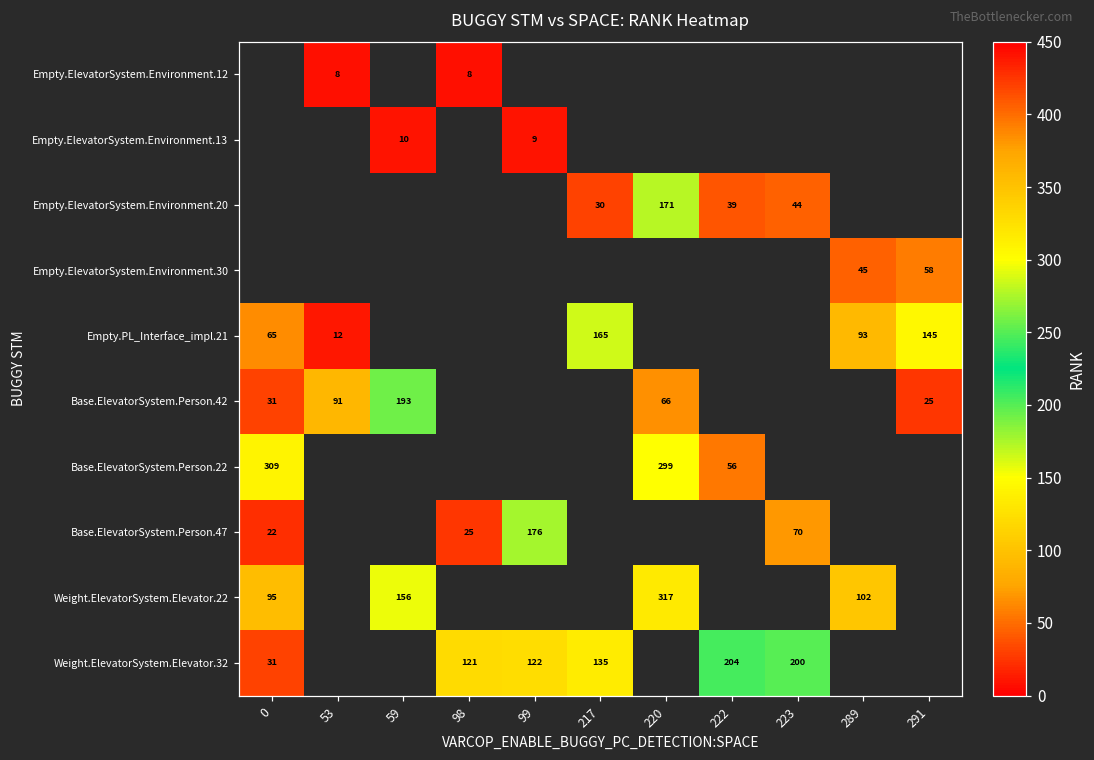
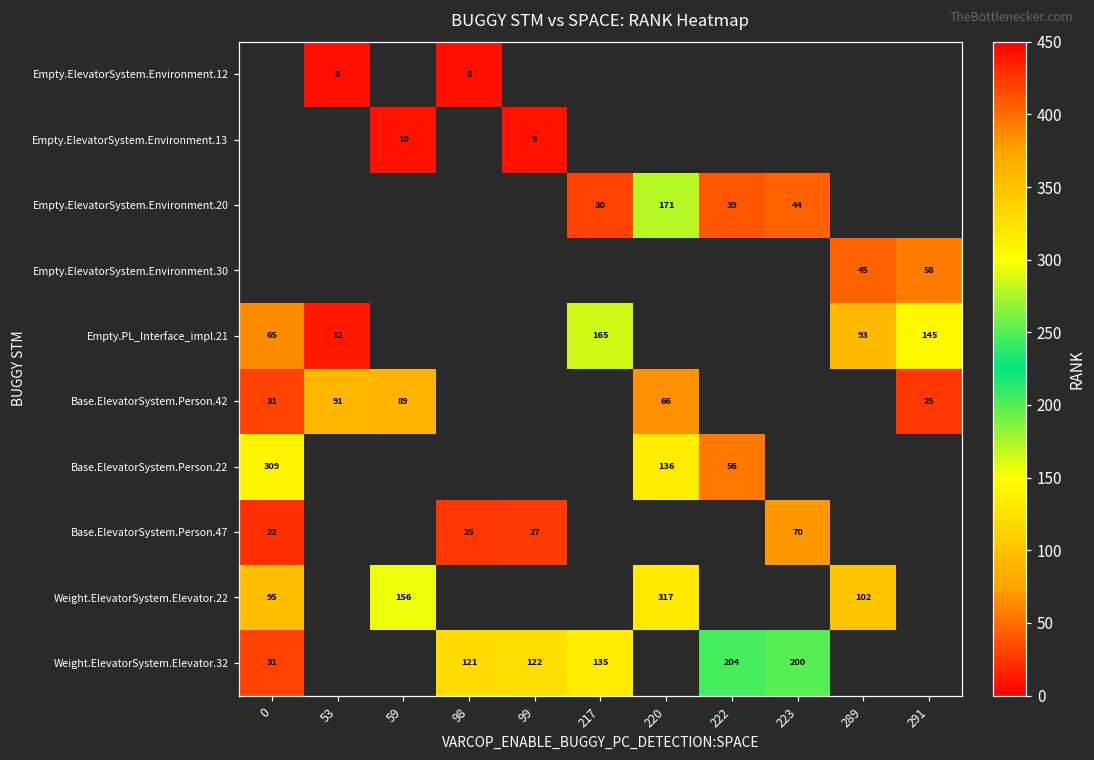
Base.ElevatorSystem.Person.42, 59: 193 -> 89
Base.ElevatorSystem.Person.22, 220: 299 -> 136
Base.ElevatorSystem.Person.47, 99: 176 -> 27
